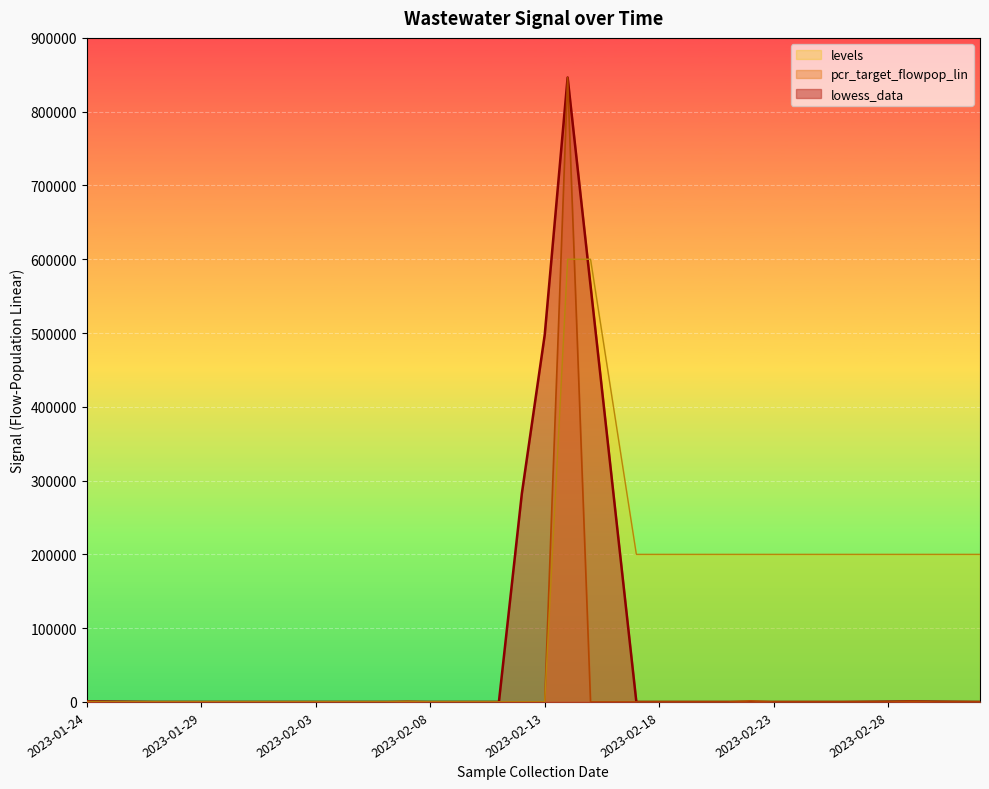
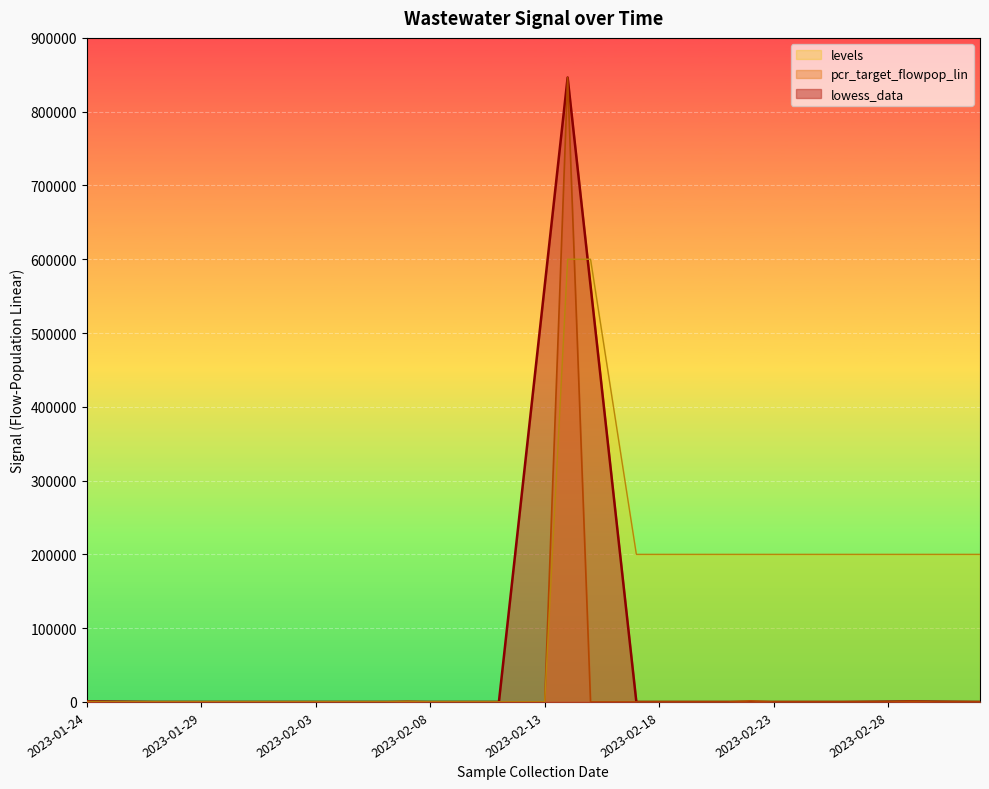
lowess_data, 2023-02-13: 500000 -> 560000
